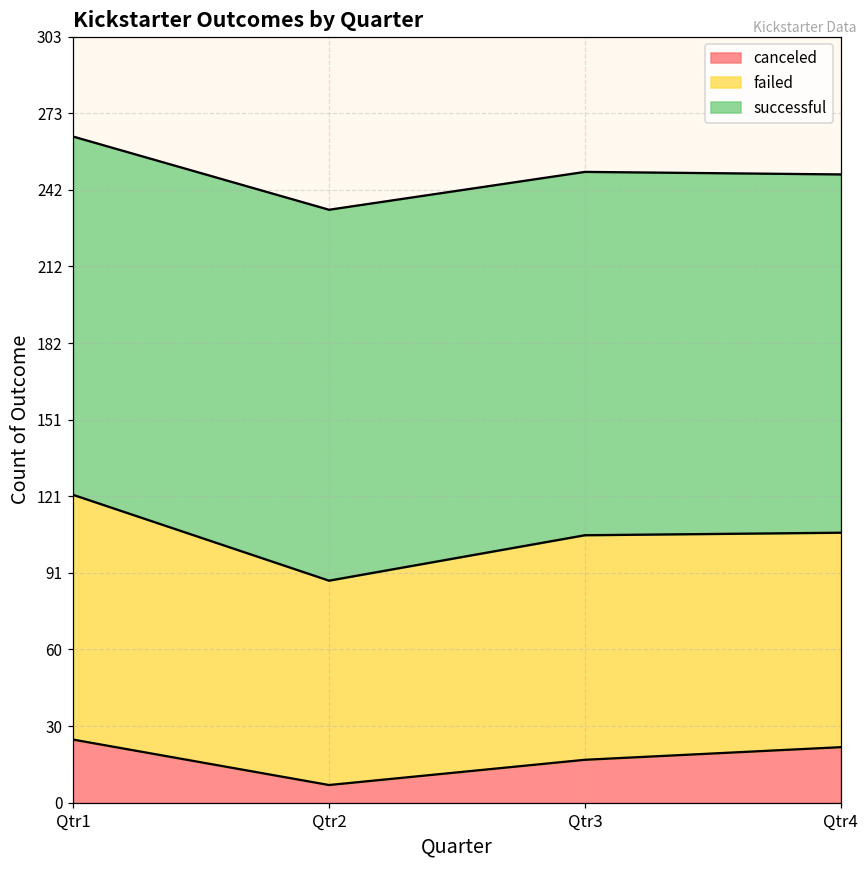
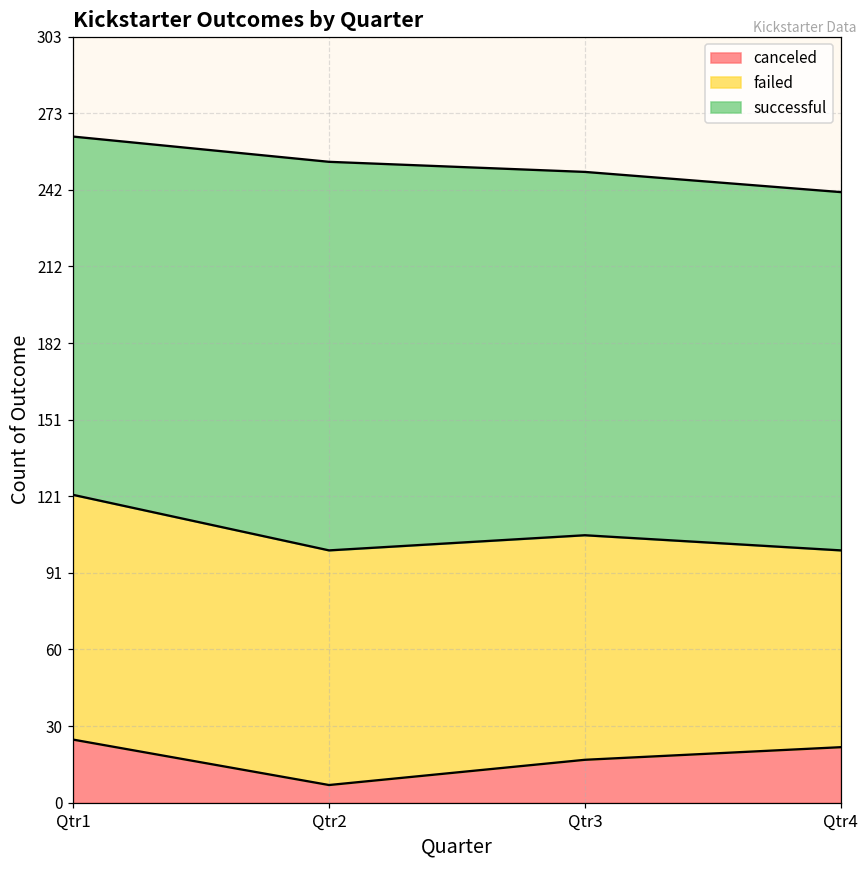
failed, Qtr2: 81 -> 93
successful, Qtr2: 147 -> 154
failed, Qtr4: 85 -> 78
